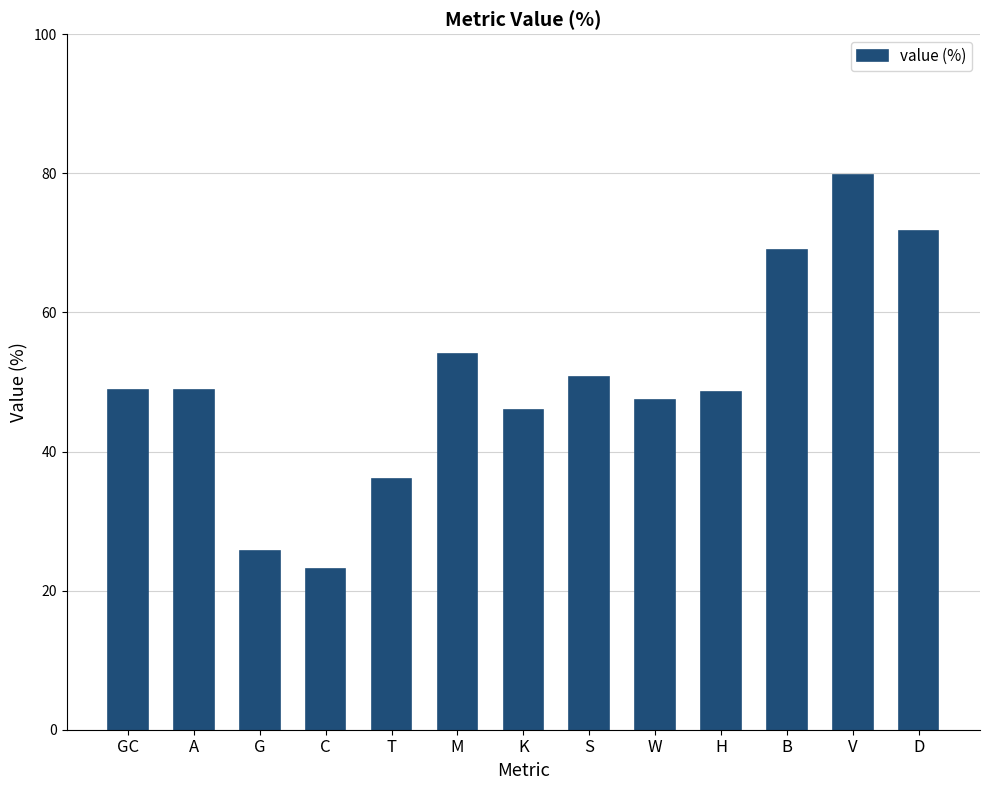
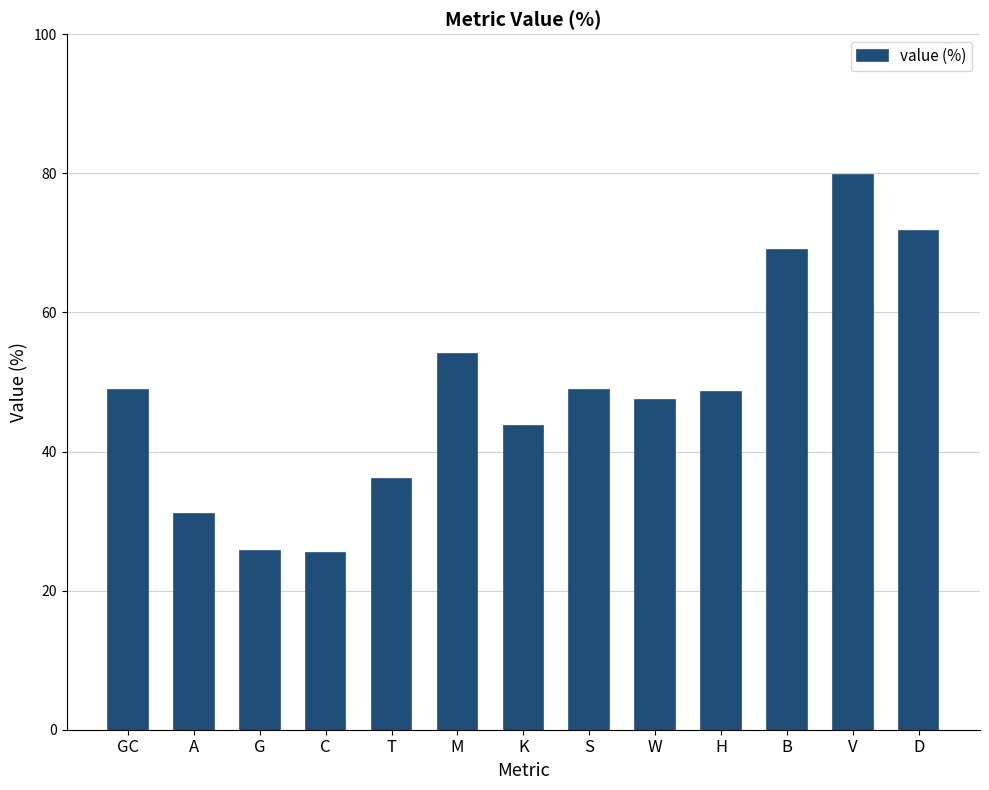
A: 49 -> 31
C: 23 -> 25
K: 46 -> 44
S: 51 -> 49
